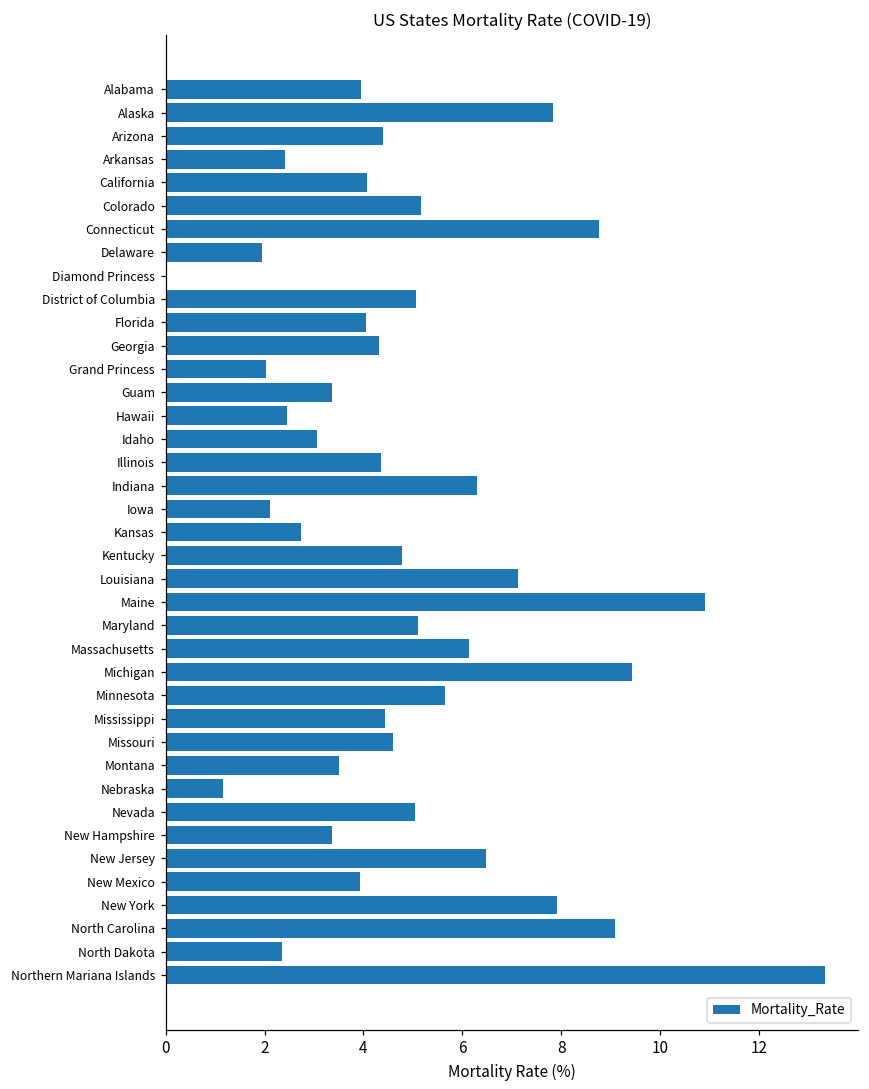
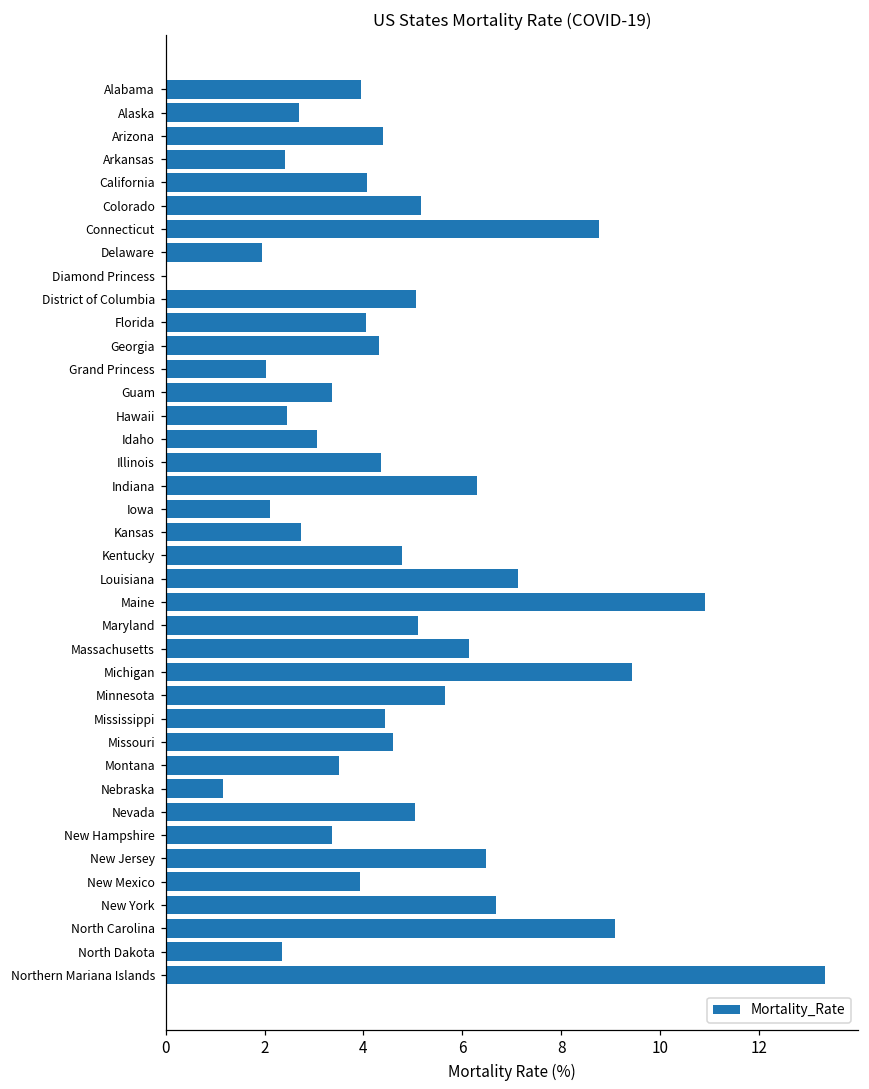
Alaska: 7.8 -> 2.7
New York: 7.9 -> 6.7
